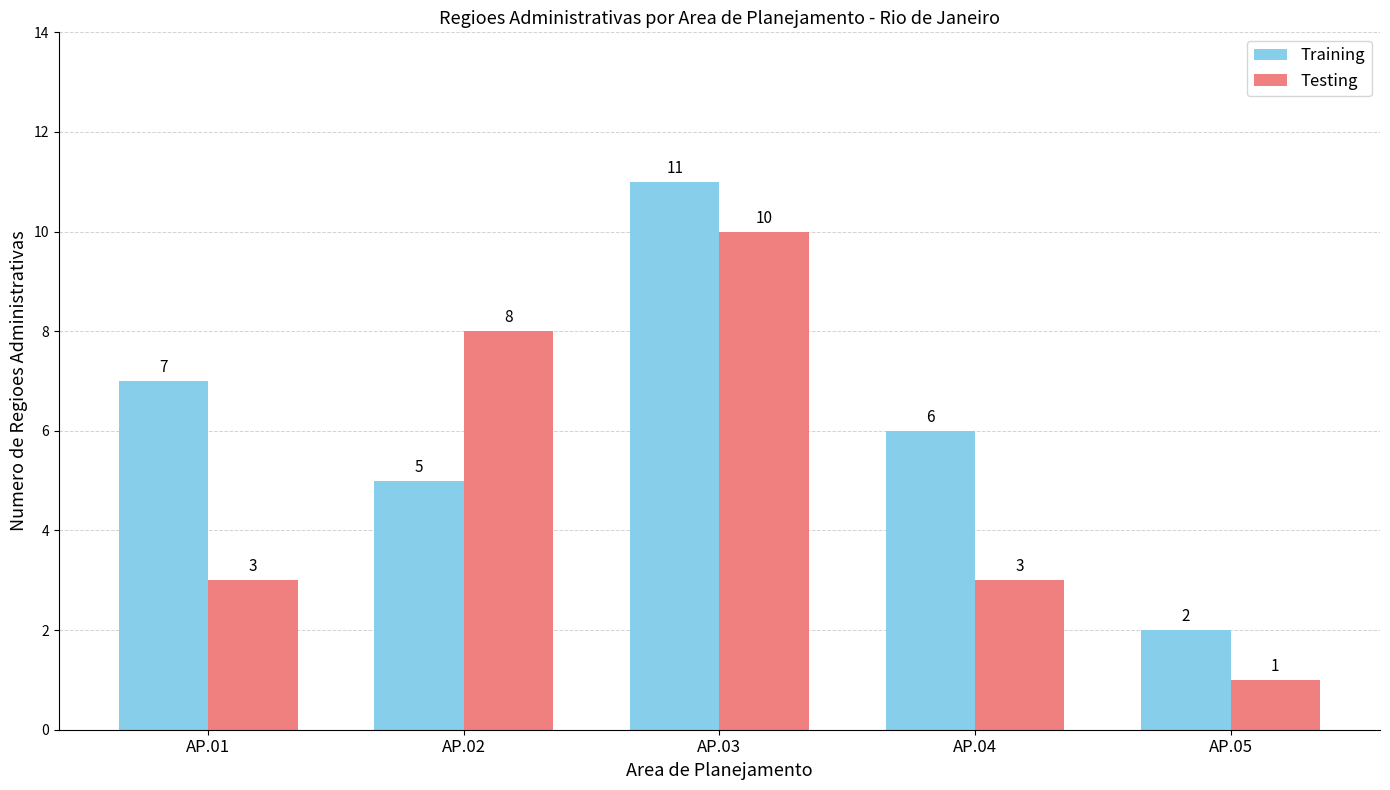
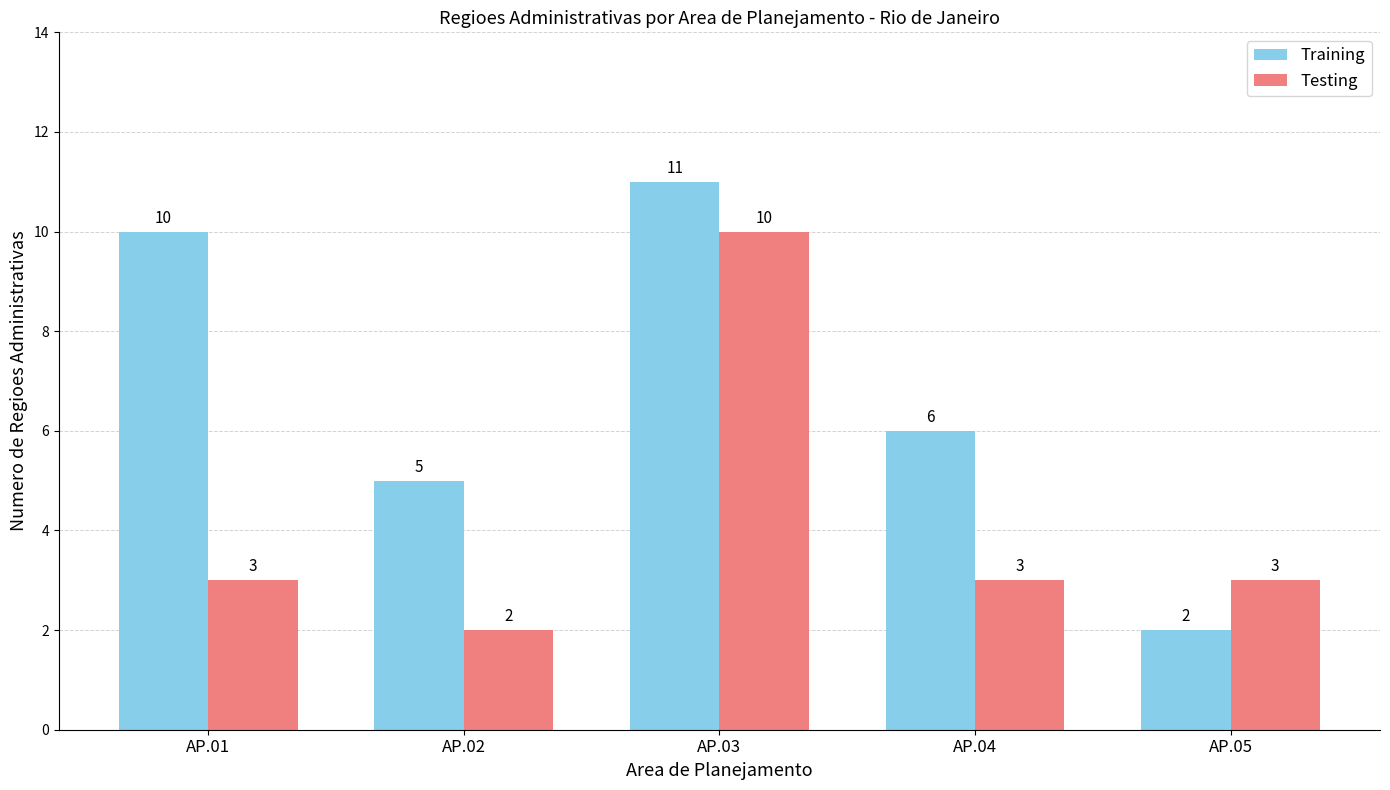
Training, AP.01: 7 -> 10
Testing, AP.02: 8 -> 2
Testing, AP.05: 1 -> 3
